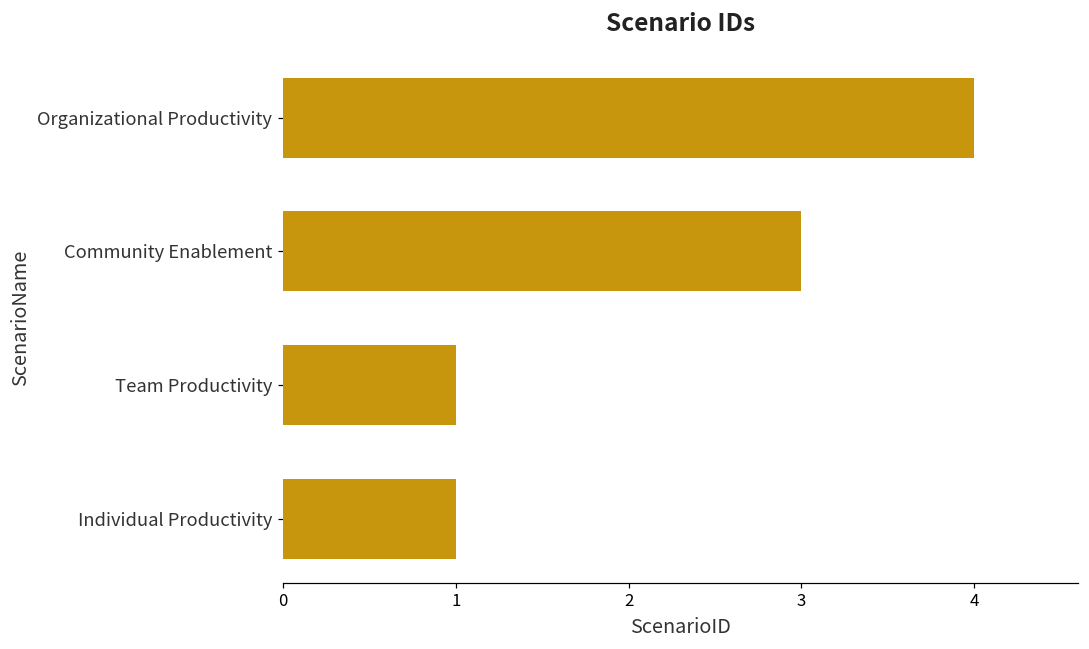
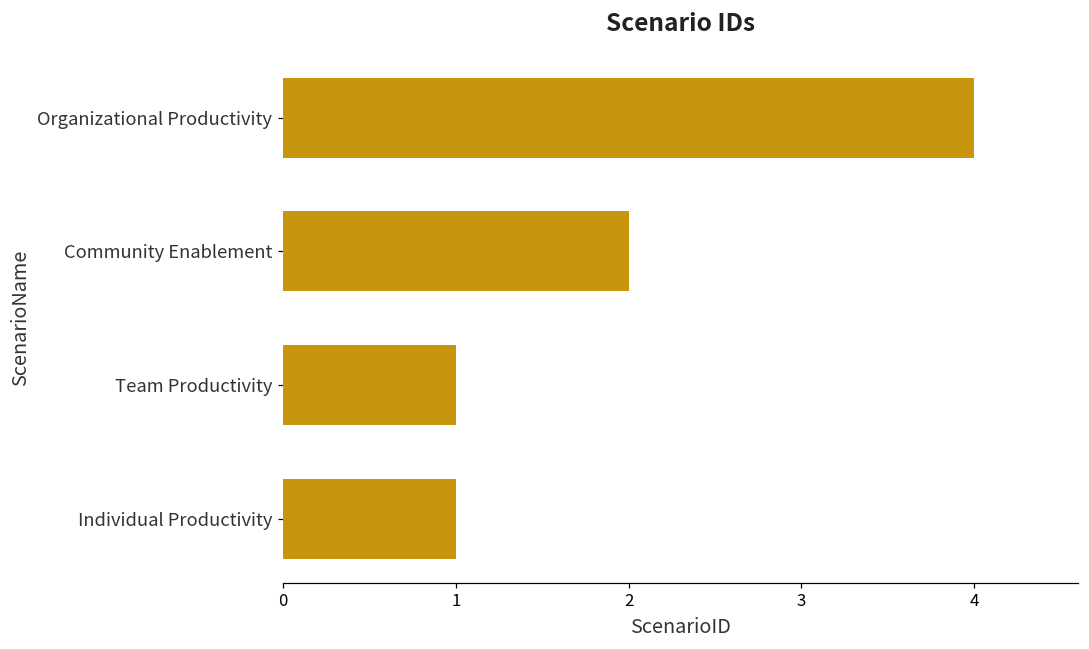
Community Enablement: 3 -> 2
